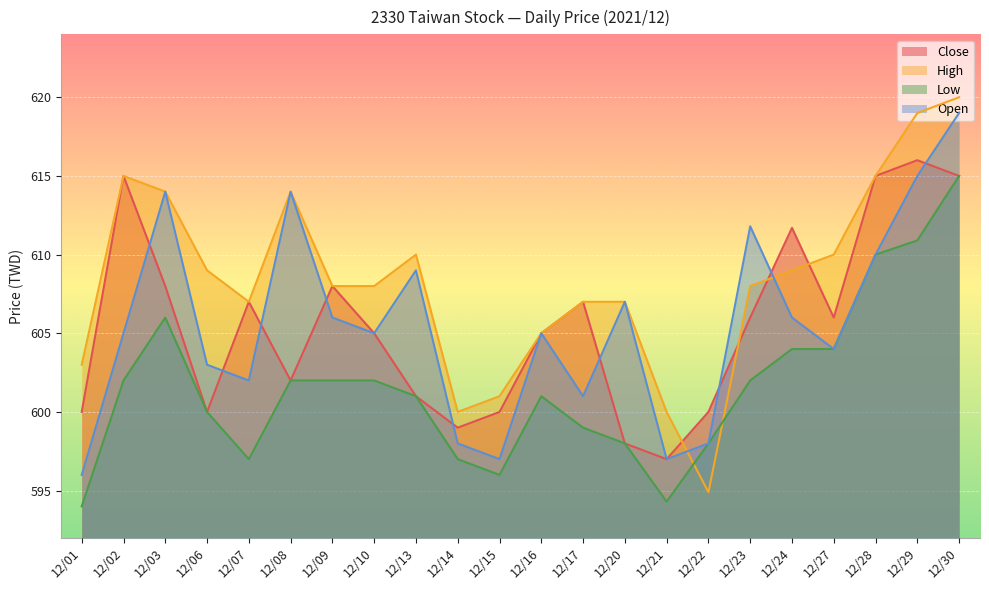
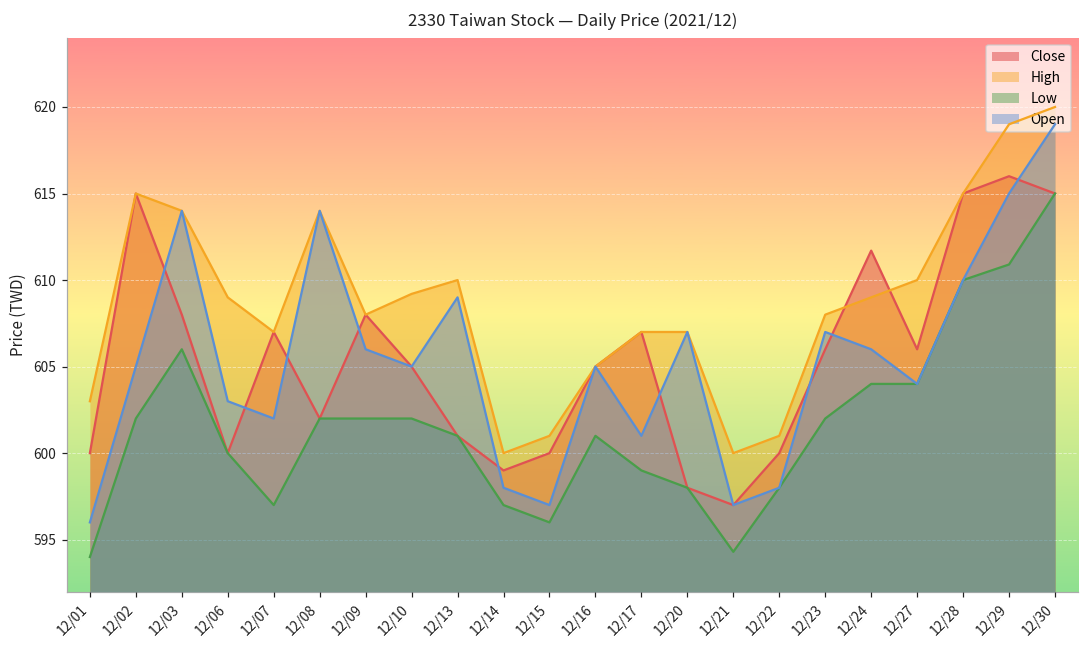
High, 12/10: 608.0 -> 609.2
High, 12/22: 594.9 -> 601.0
Open, 12/23: 611.8 -> 607.0
